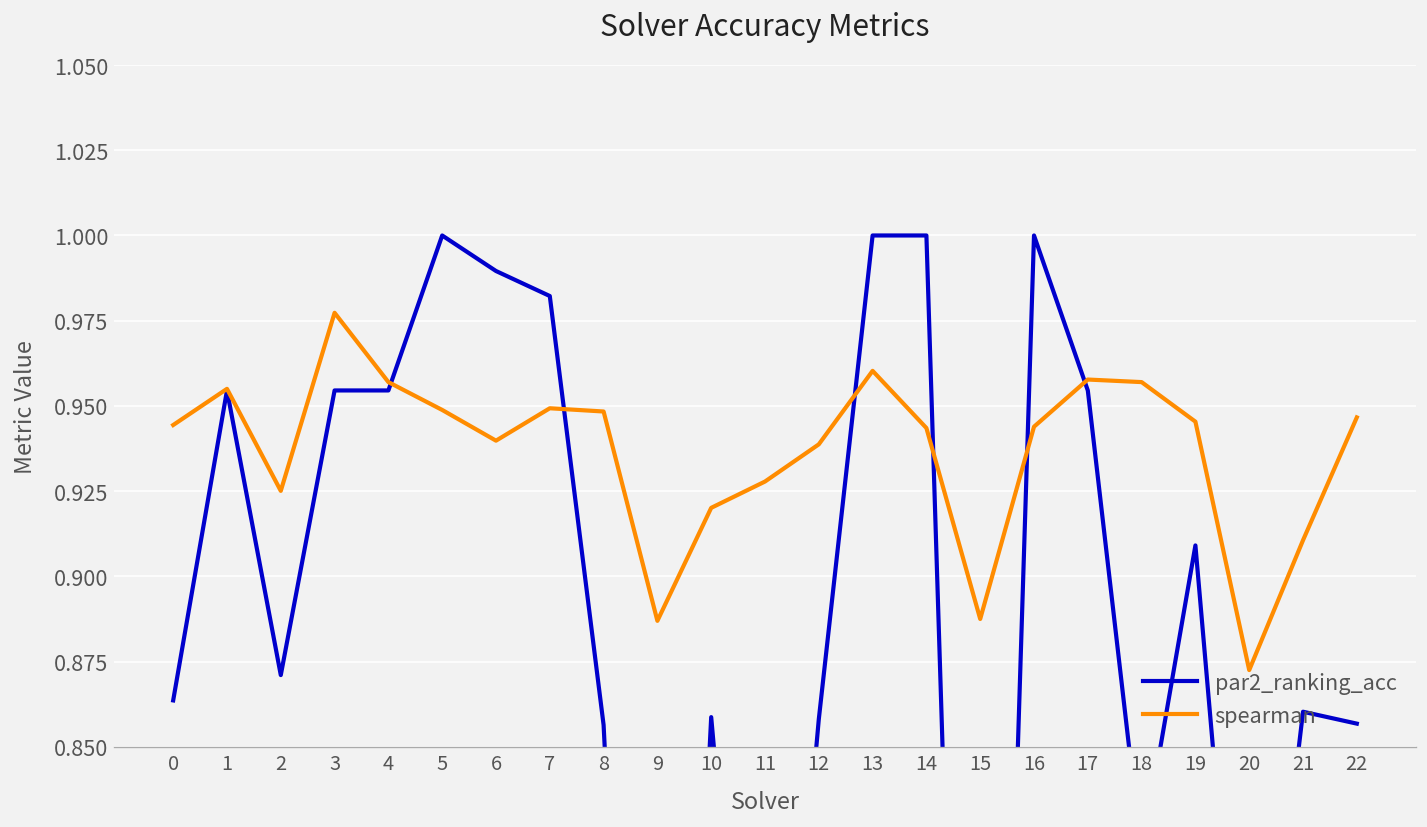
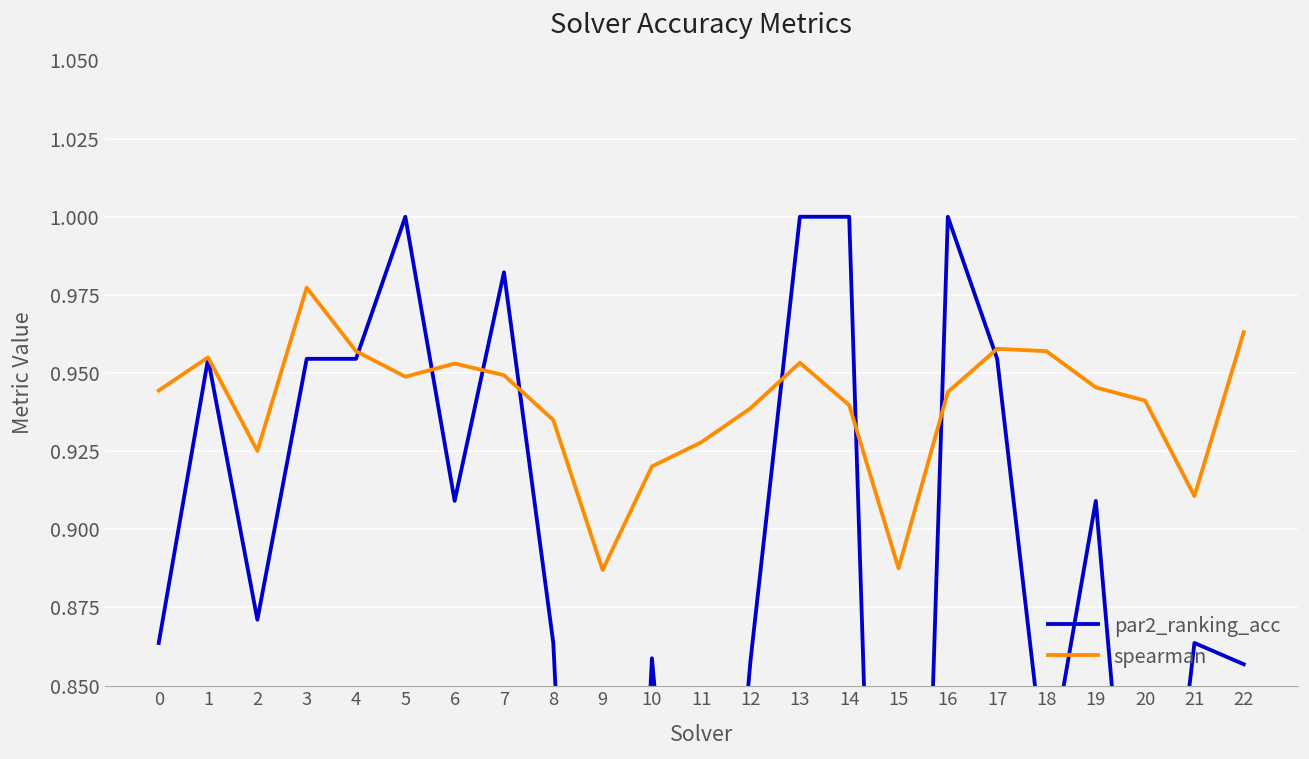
par2_ranking_acc, 6: 0.990 -> 0.909
spearman, 6: 0.940 -> 0.953
par2_ranking_acc, 8: 0.856 -> 0.864
spearman, 8: 0.948 -> 0.935
spearman, 13: 0.960 -> 0.953
spearman, 14: 0.944 -> 0.940
spearman, 20: 0.873 -> 0.941
par2_ranking_acc, 21: 0.860 -> 0.864
spearman, 22: 0.947 -> 0.963
